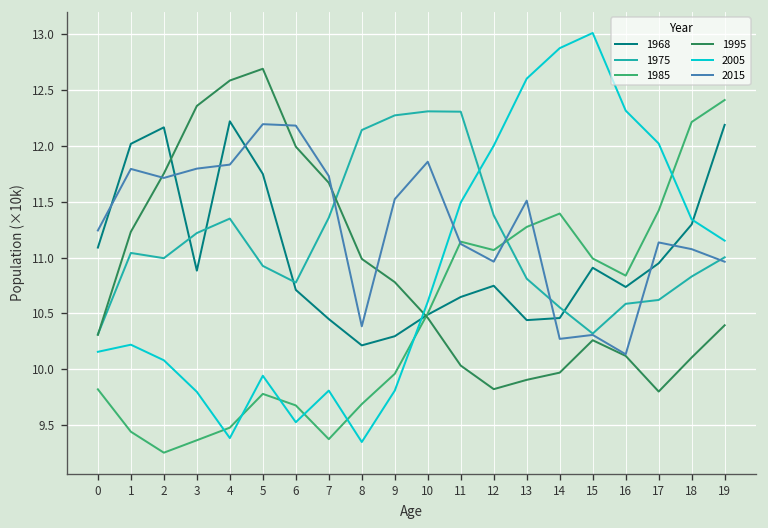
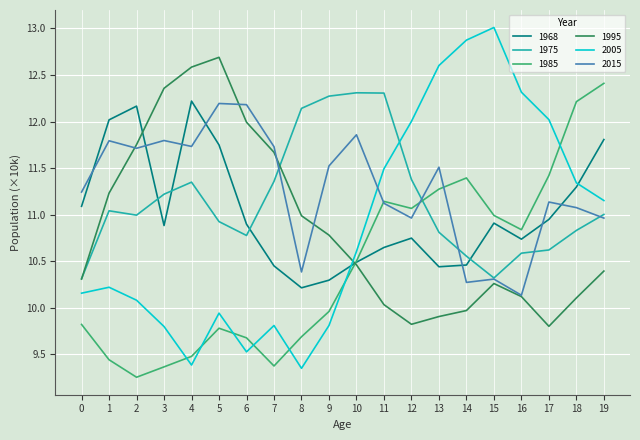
2015, 4: 11.8 -> 11.7
1968, 6: 10.7 -> 10.9
1968, 19: 12.2 -> 11.8
